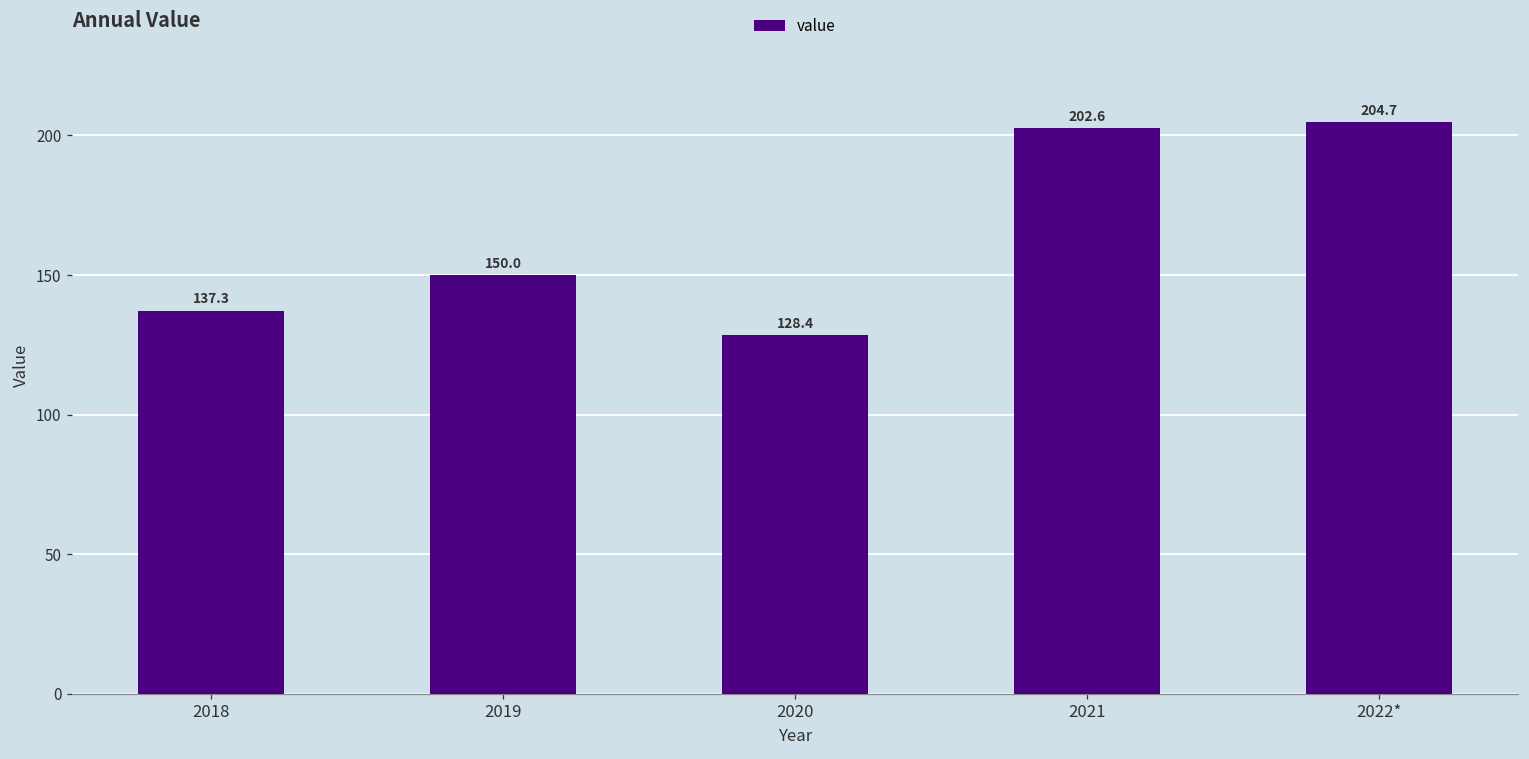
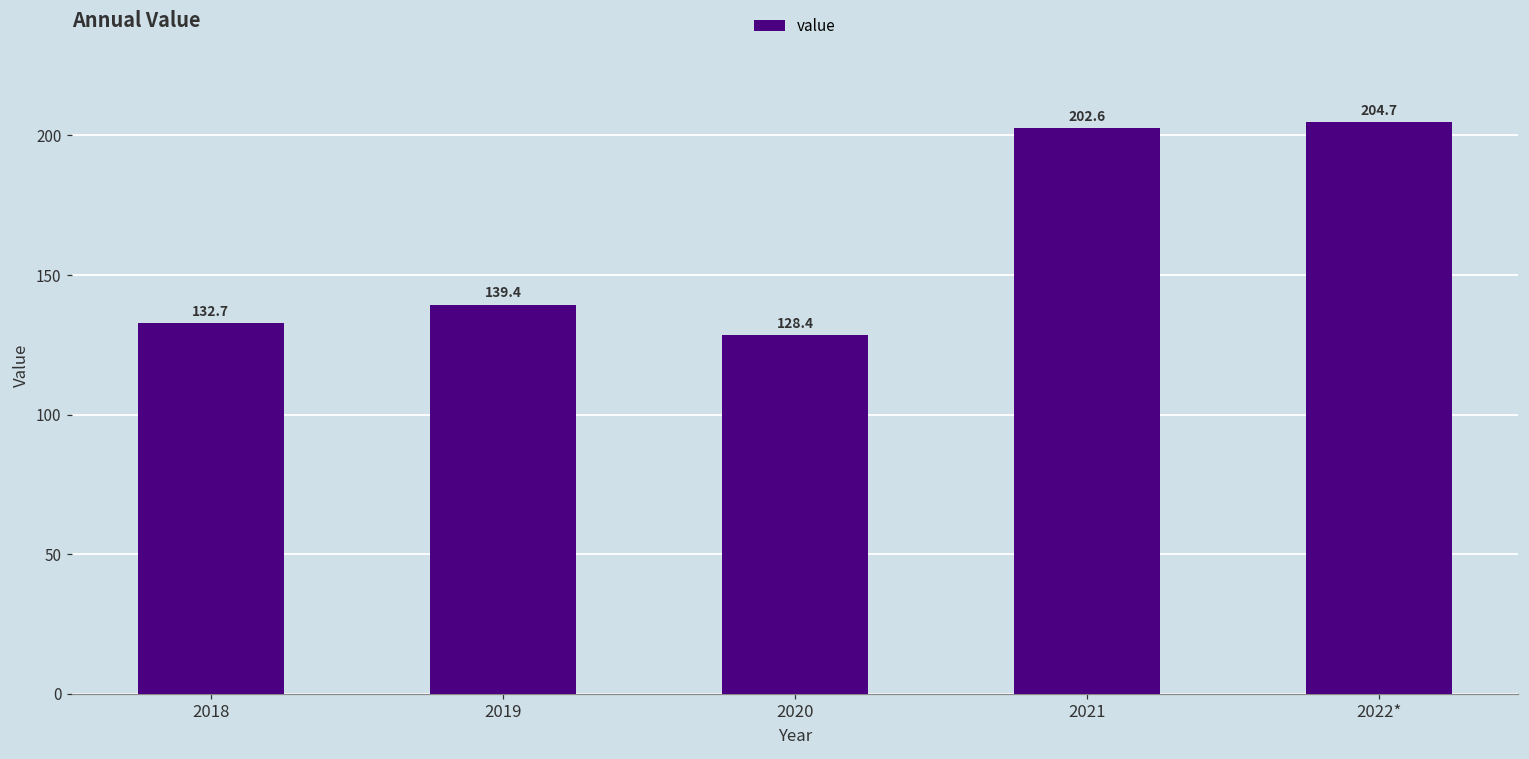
2018: 137.3 -> 132.7
2019: 150.0 -> 139.4
